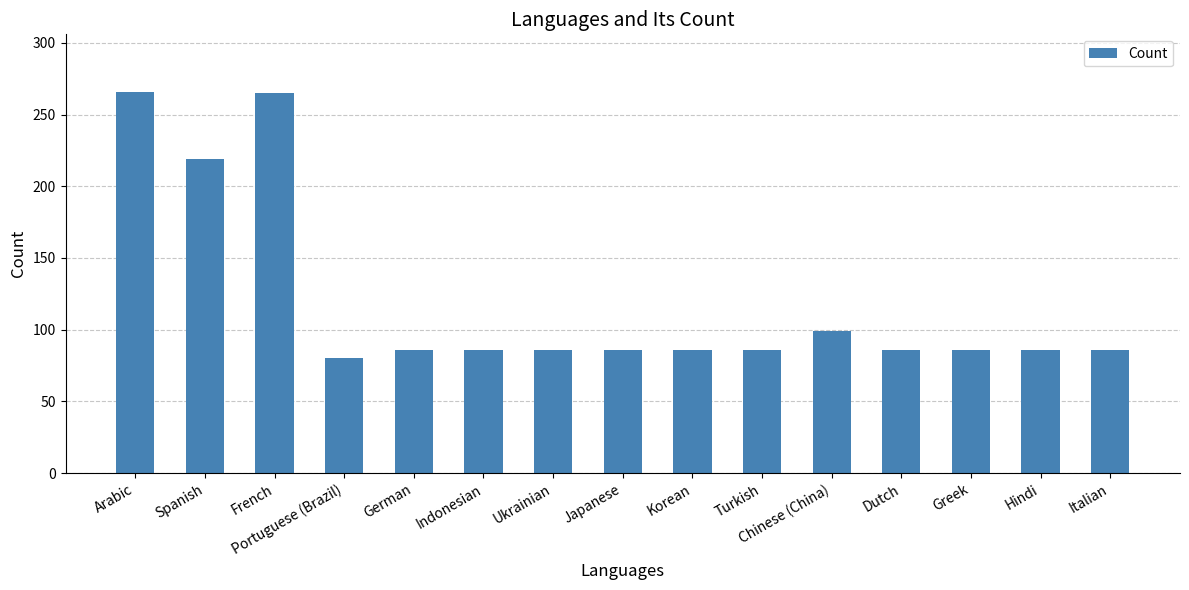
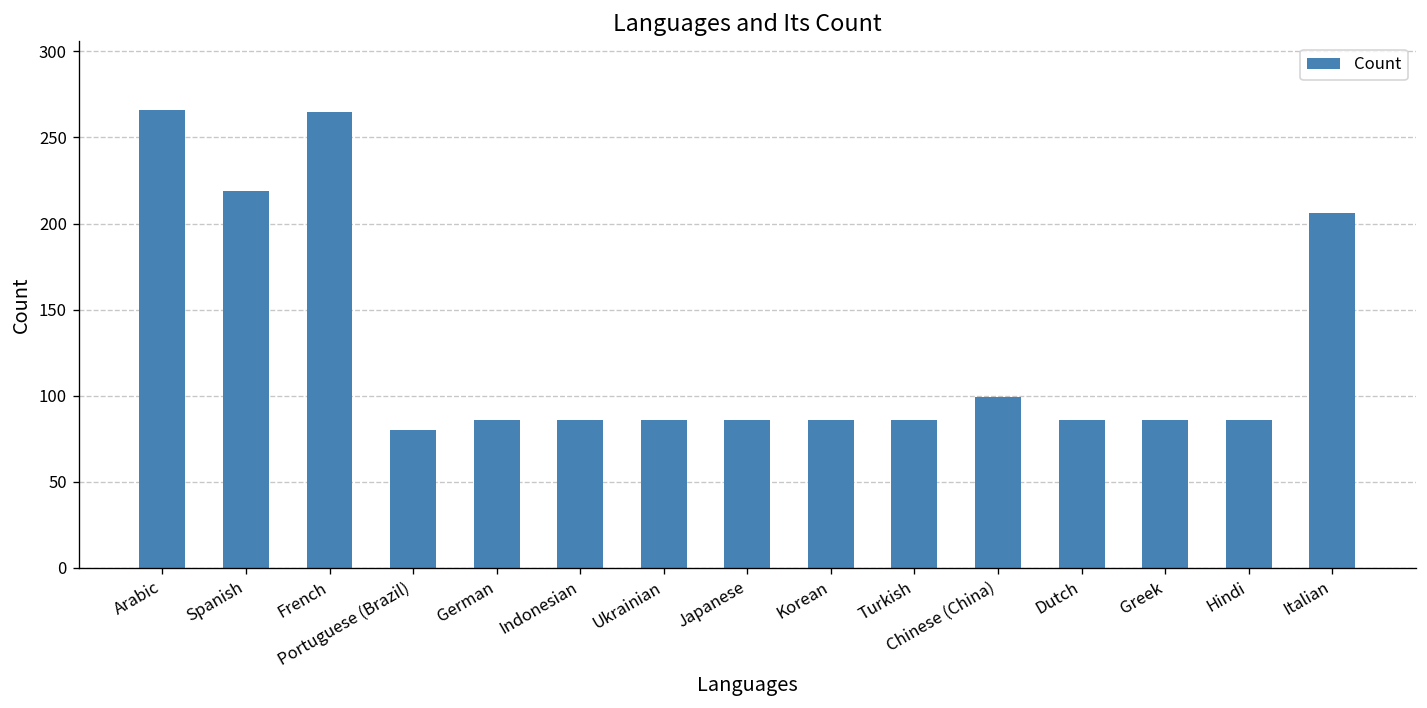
Italian: 86 -> 206
